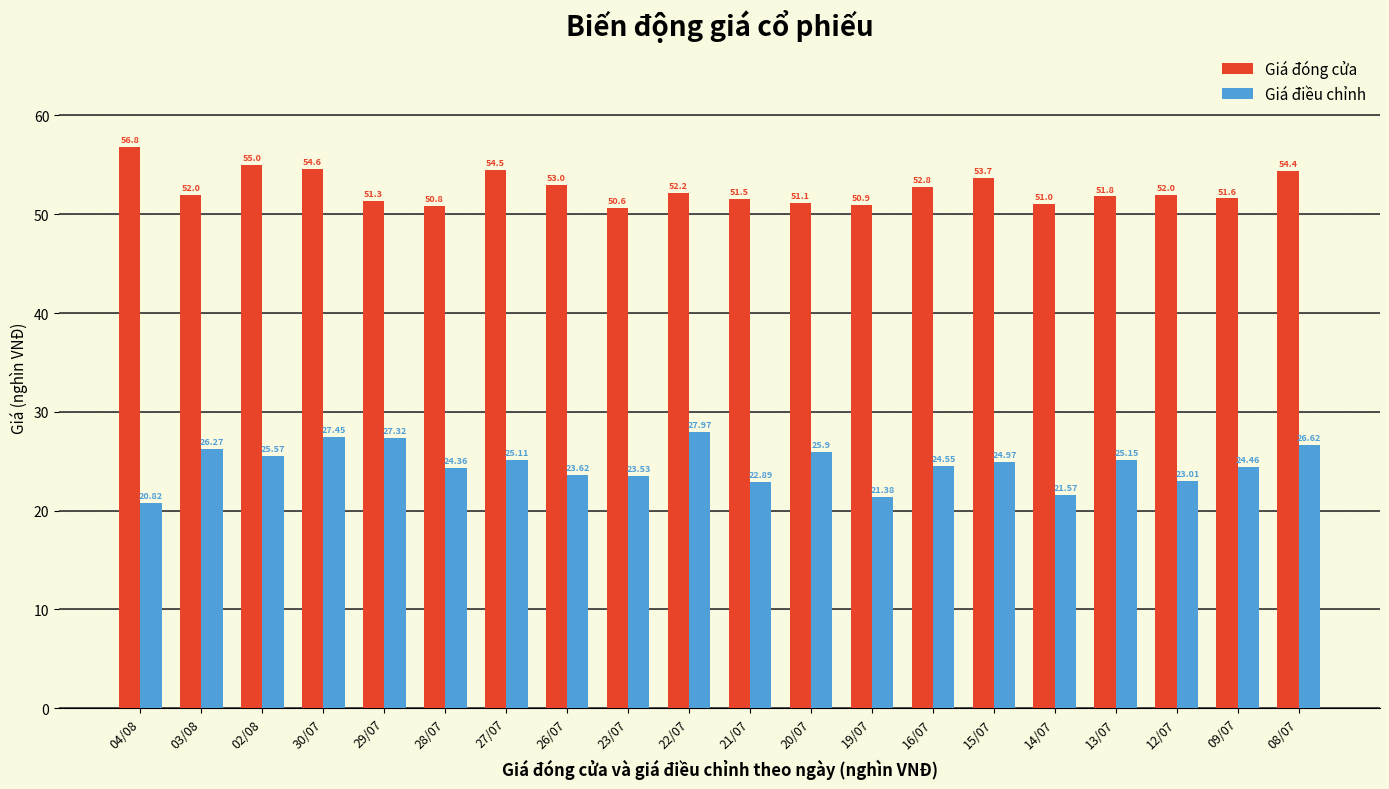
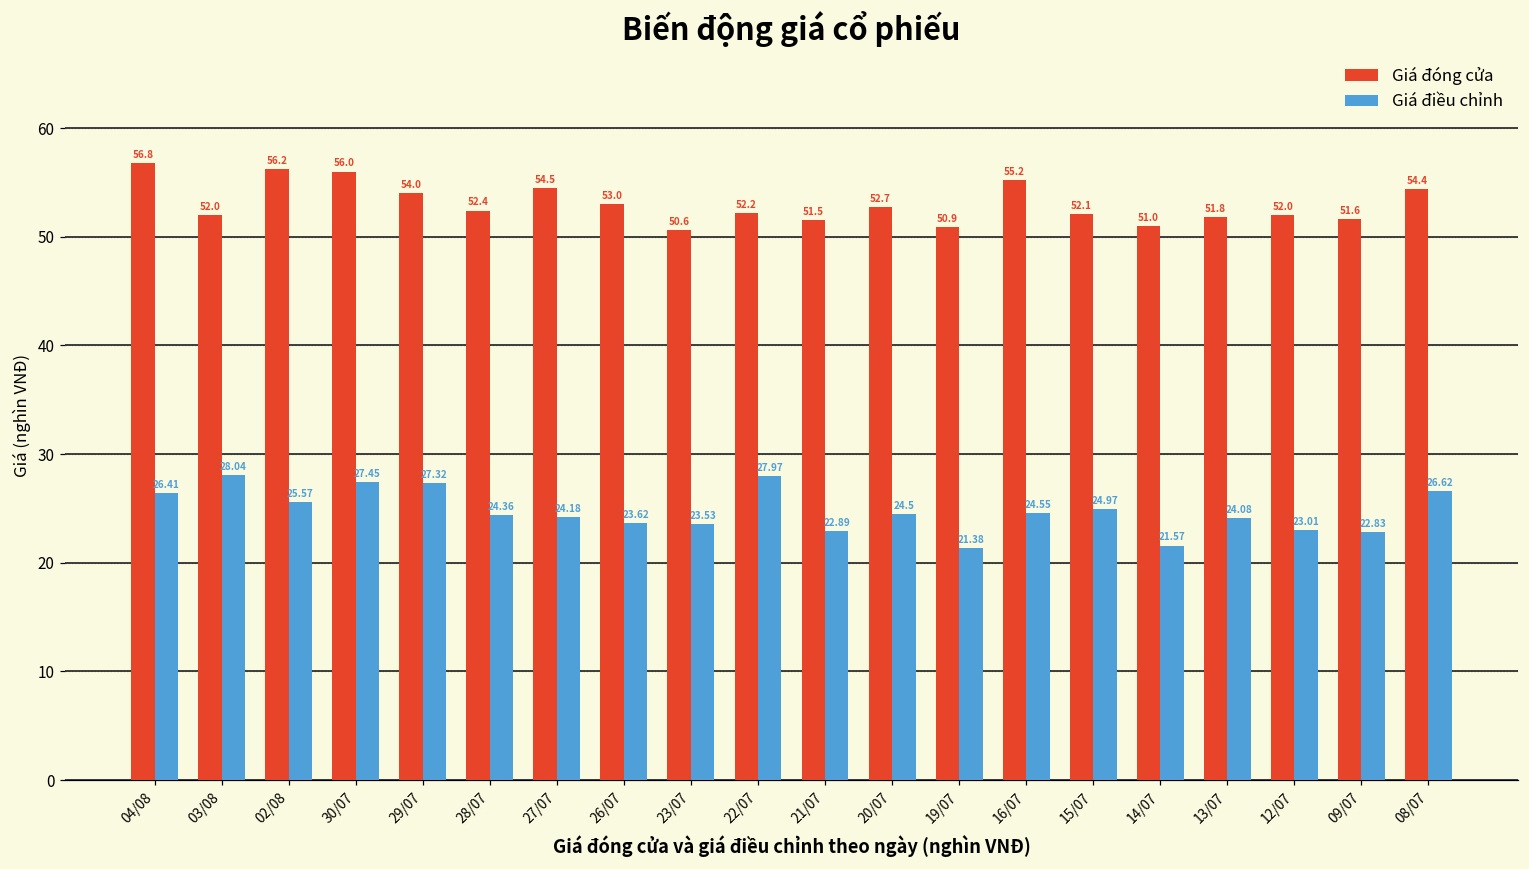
Giá điều chỉnh, 04/08: 20.82 -> 26.41
Giá điều chỉnh, 03/08: 26.27 -> 28.04
Giá đóng cửa, 02/08: 55.0 -> 56.2
Giá đóng cửa, 30/07: 54.6 -> 56.0
Giá đóng cửa, 29/07: 51.3 -> 54.0
Giá đóng cửa, 28/07: 50.8 -> 52.4
Giá điều chỉnh, 27/07: 25.11 -> 24.18
Giá đóng cửa, 20/07: 51.1 -> 52.7
Giá điều chỉnh, 20/07: 25.9 -> 24.5
Giá đóng cửa, 16/07: 52.8 -> 55.2
Giá đóng cửa, 15/07: 53.7 -> 52.1
Giá điều chỉnh, 13/07: 25.15 -> 24.08
Giá điều chỉnh, 09/07: 24.46 -> 22.83
